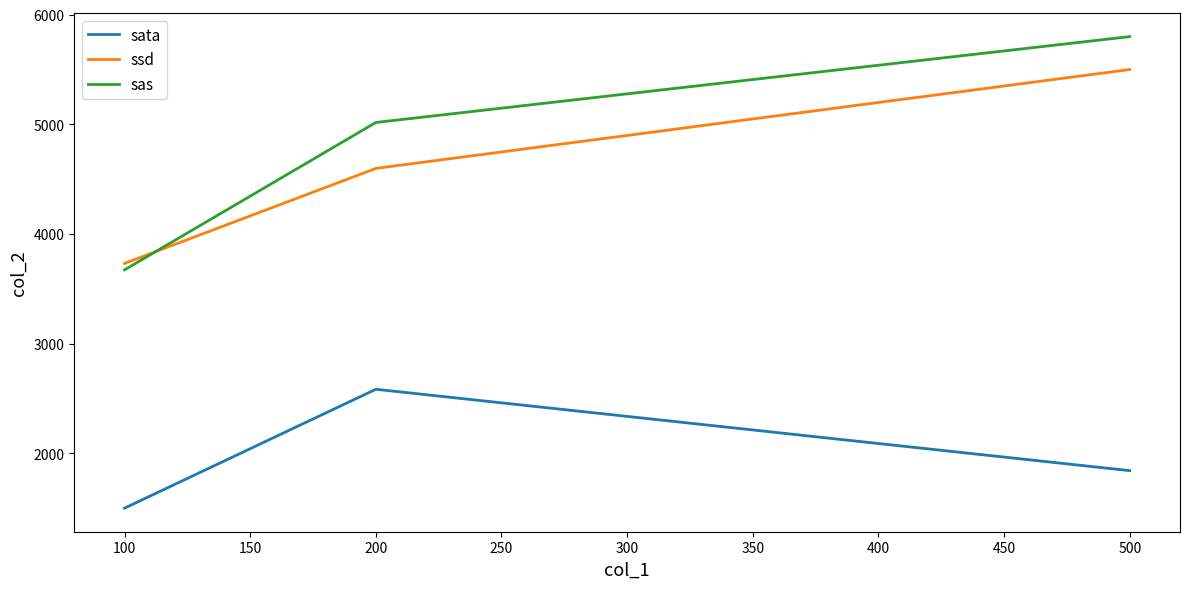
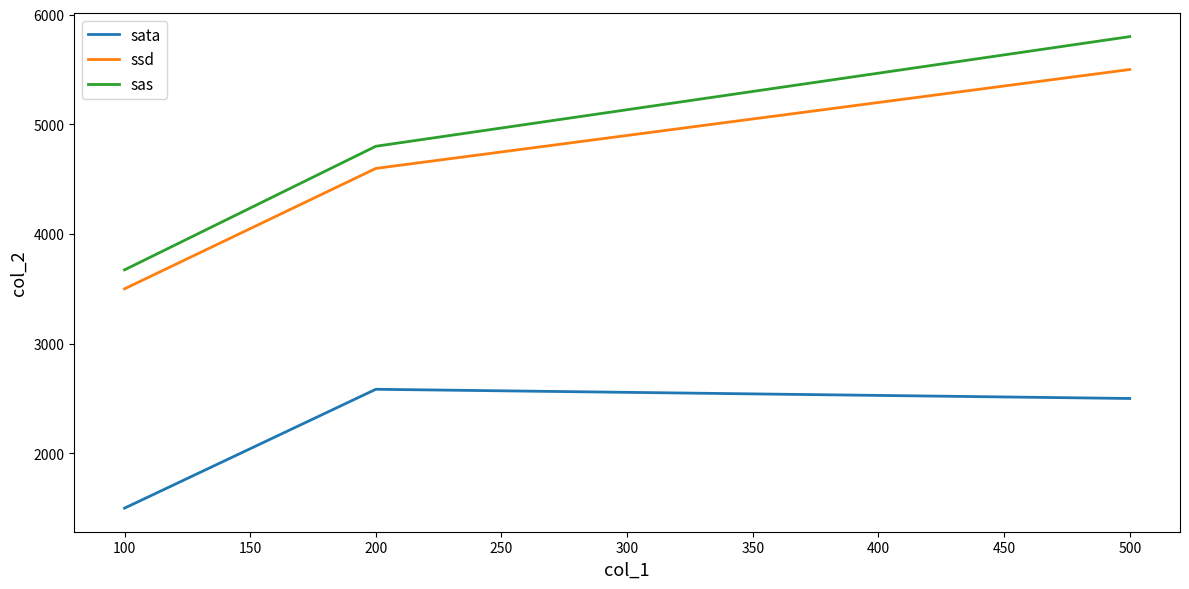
ssd, 100: 3730 -> 3500
sas, 200: 5020 -> 4800
sata, 500: 1840 -> 2500
